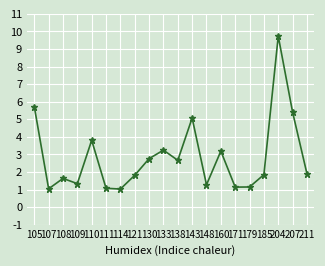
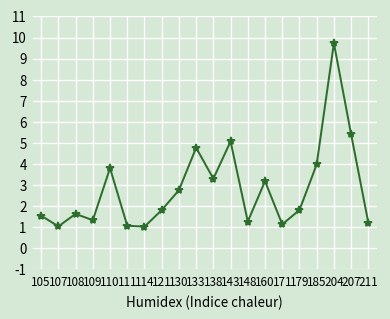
105: 5.7 -> 1.5
133: 3.2 -> 4.8
138: 2.7 -> 3.3
179: 1.1 -> 1.8
185: 1.8 -> 4.0
211: 1.9 -> 1.2
